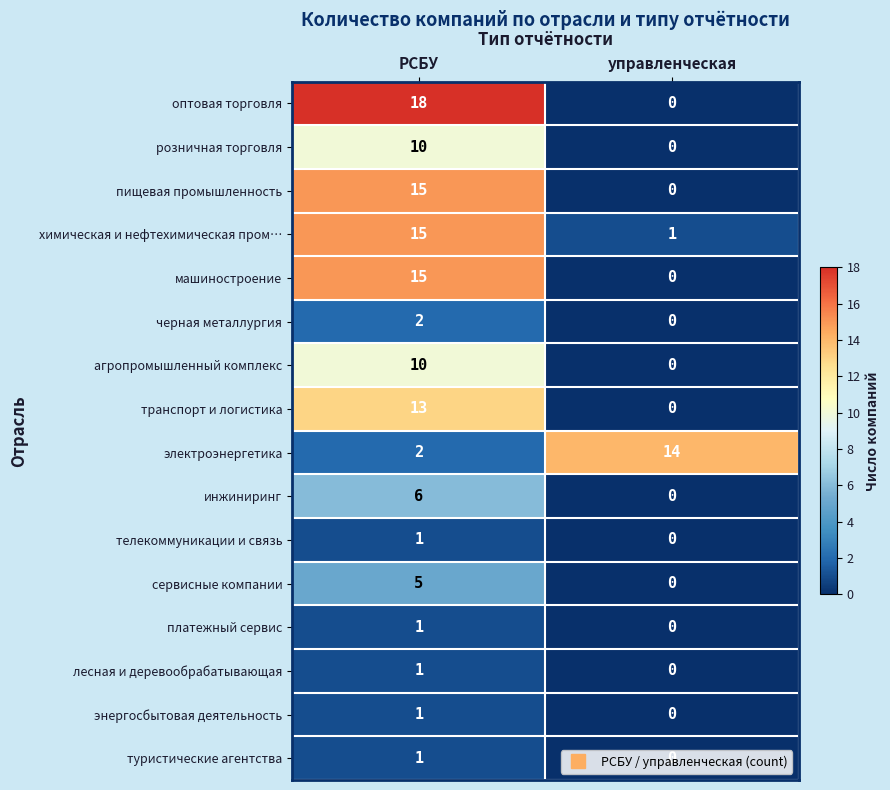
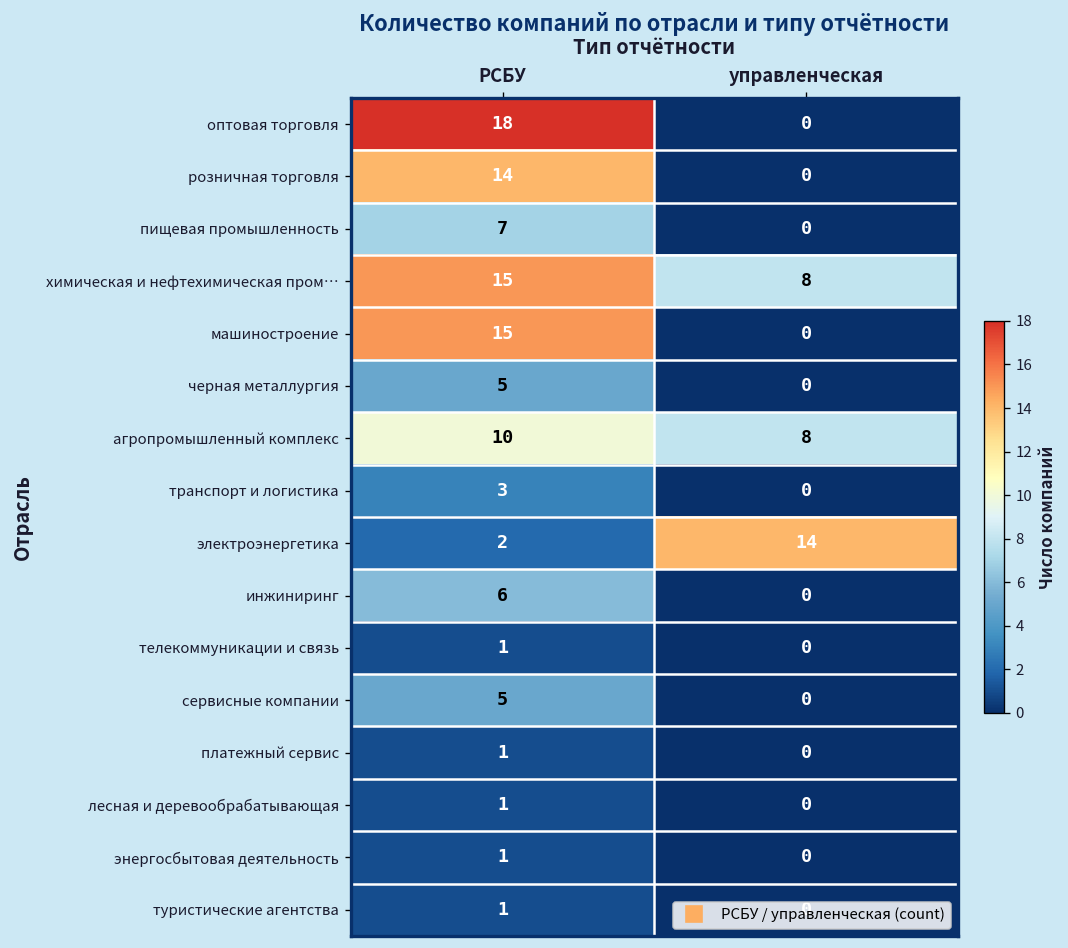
розничная торговля, РСБУ: 10 -> 14
пищевая промышленность, РСБУ: 15 -> 7
химическая и нефтехимическая пром…, управленческая: 1 -> 8
черная металлургия, РСБУ: 2 -> 5
агропромышленный комплекс, управленческая: 0 -> 8
транспорт и логистика, РСБУ: 13 -> 3
